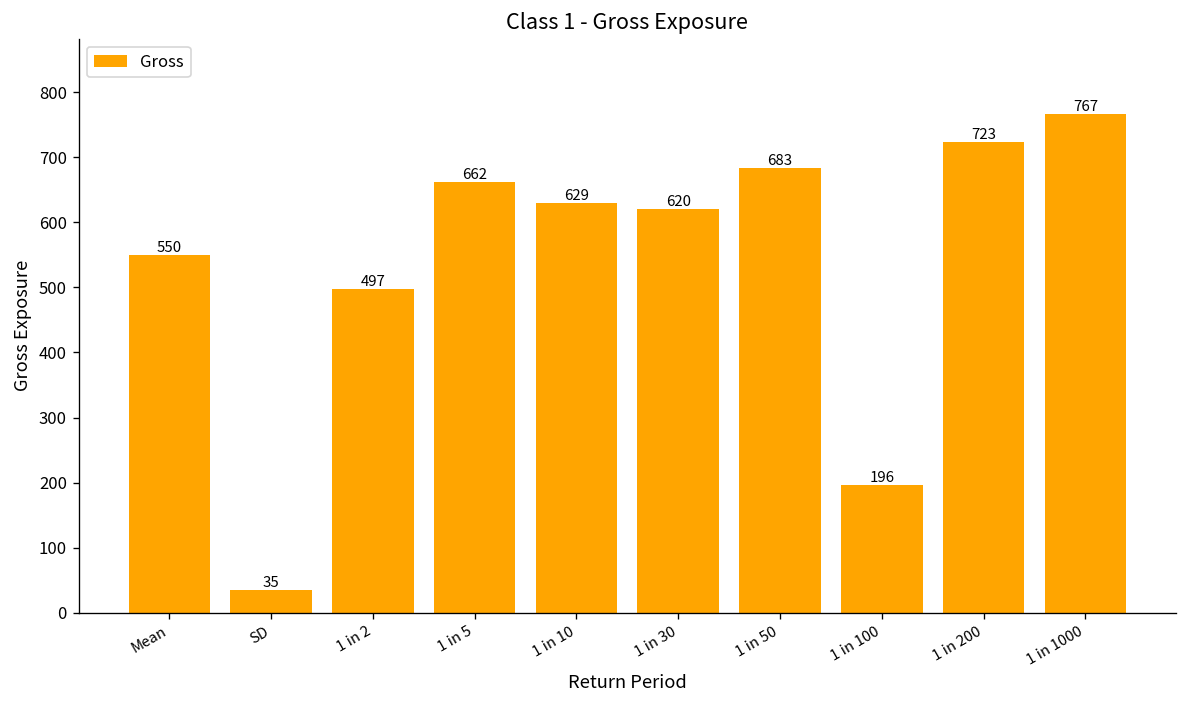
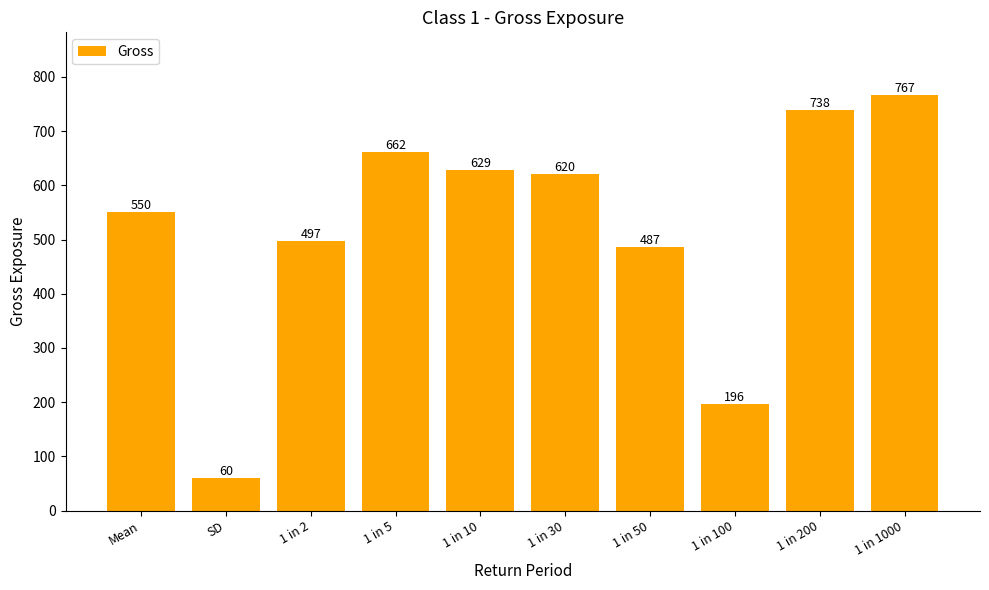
SD: 35 -> 60
1 in 50: 683 -> 487
1 in 200: 723 -> 738
